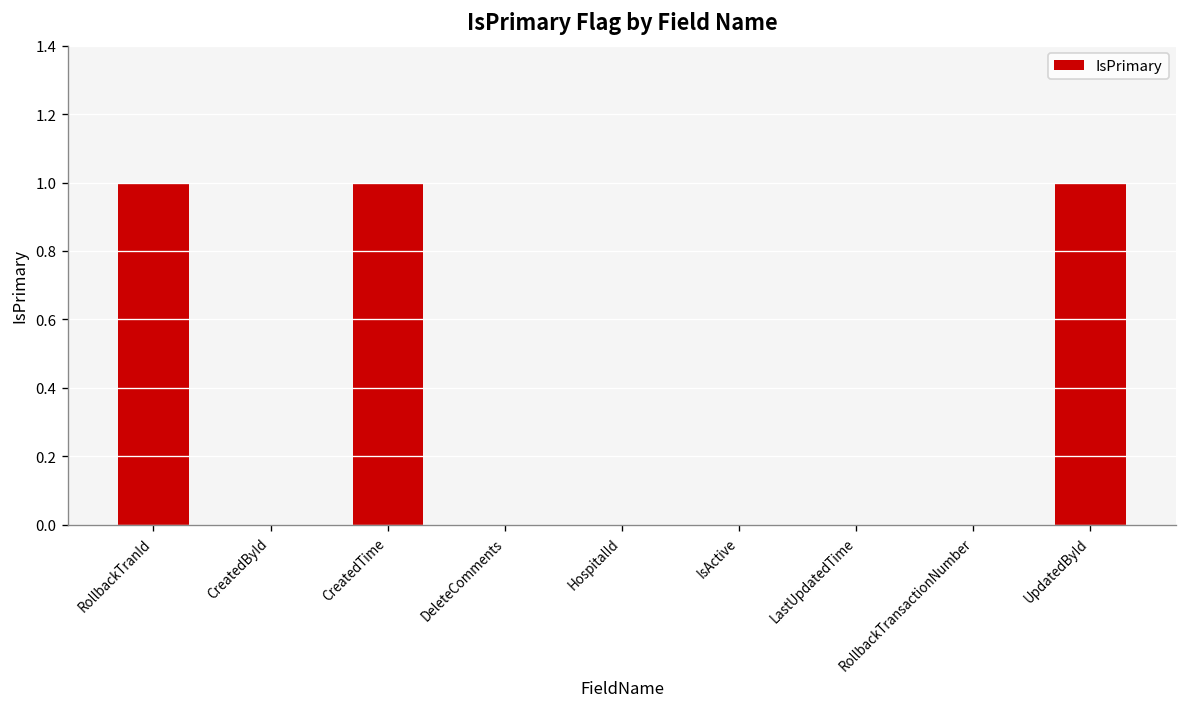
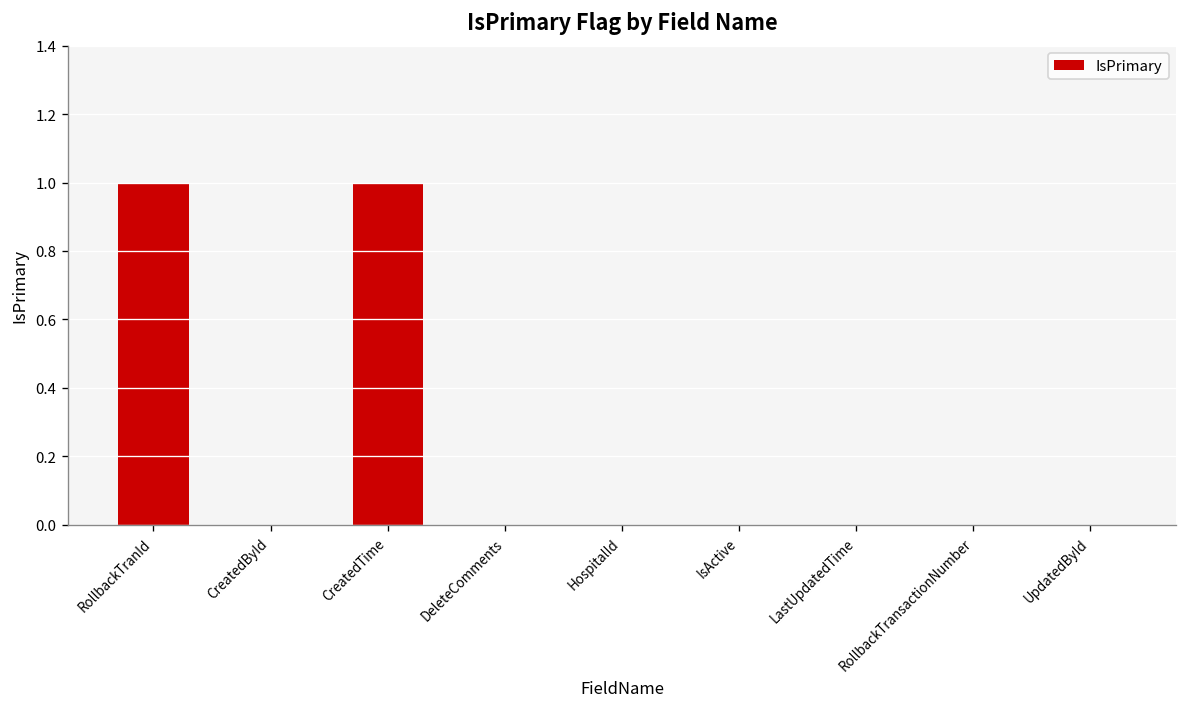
UpdatedById: 1 -> 0
